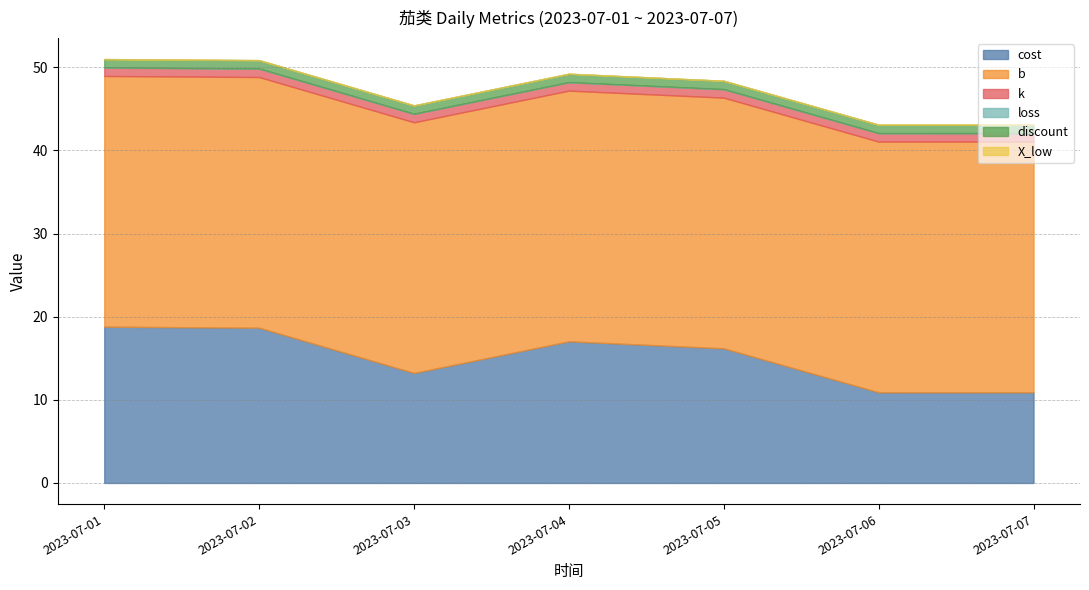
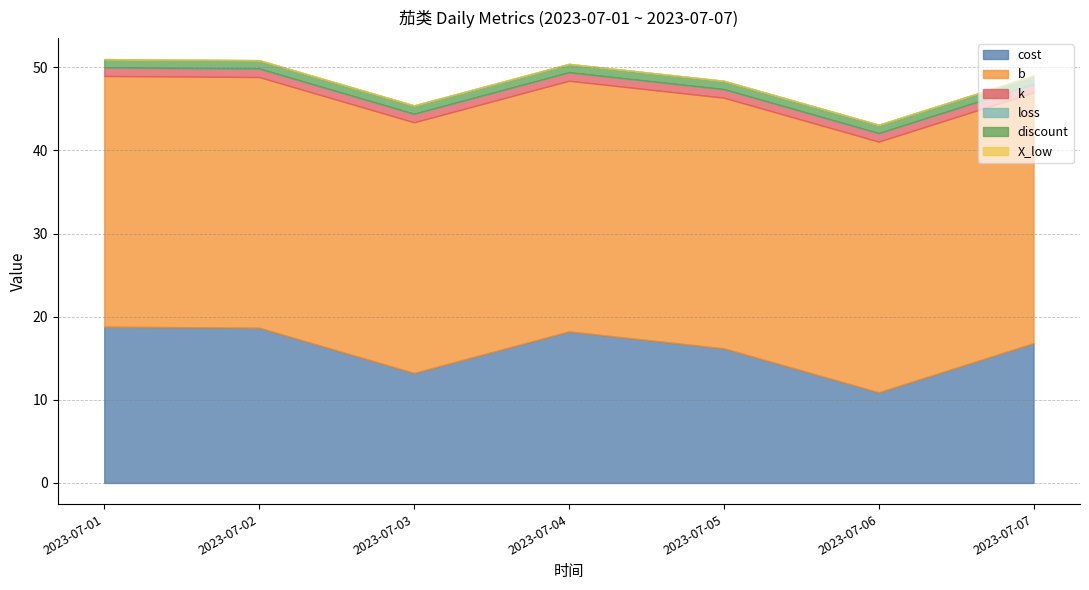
cost, 2023-07-04: 17 -> 18
cost, 2023-07-07: 11 -> 17
